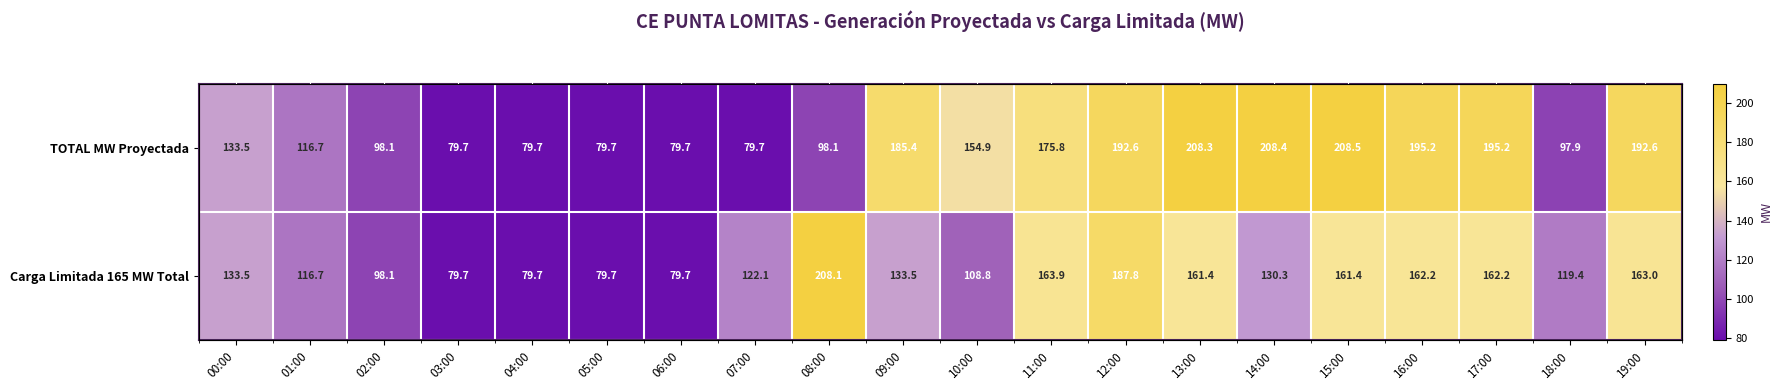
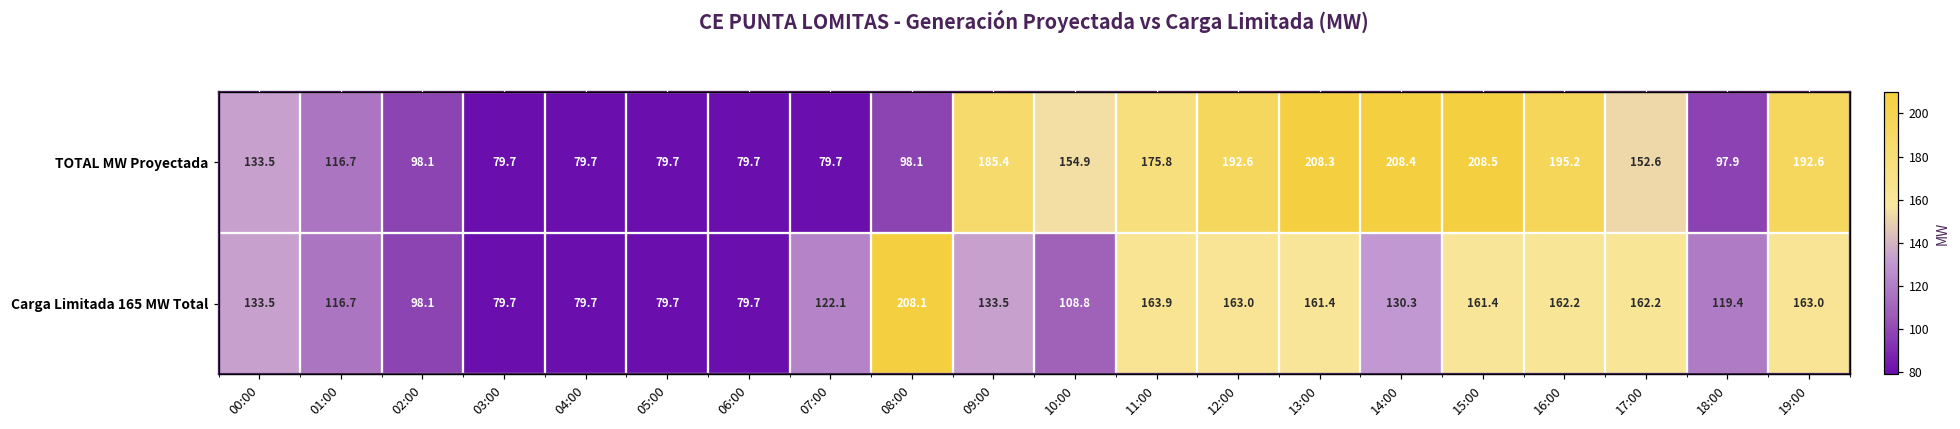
TOTAL MW Proyectada, 17:00: 195.2 -> 152.6
Carga Limitada 165 MW Total, 12:00: 187.8 -> 163.0
